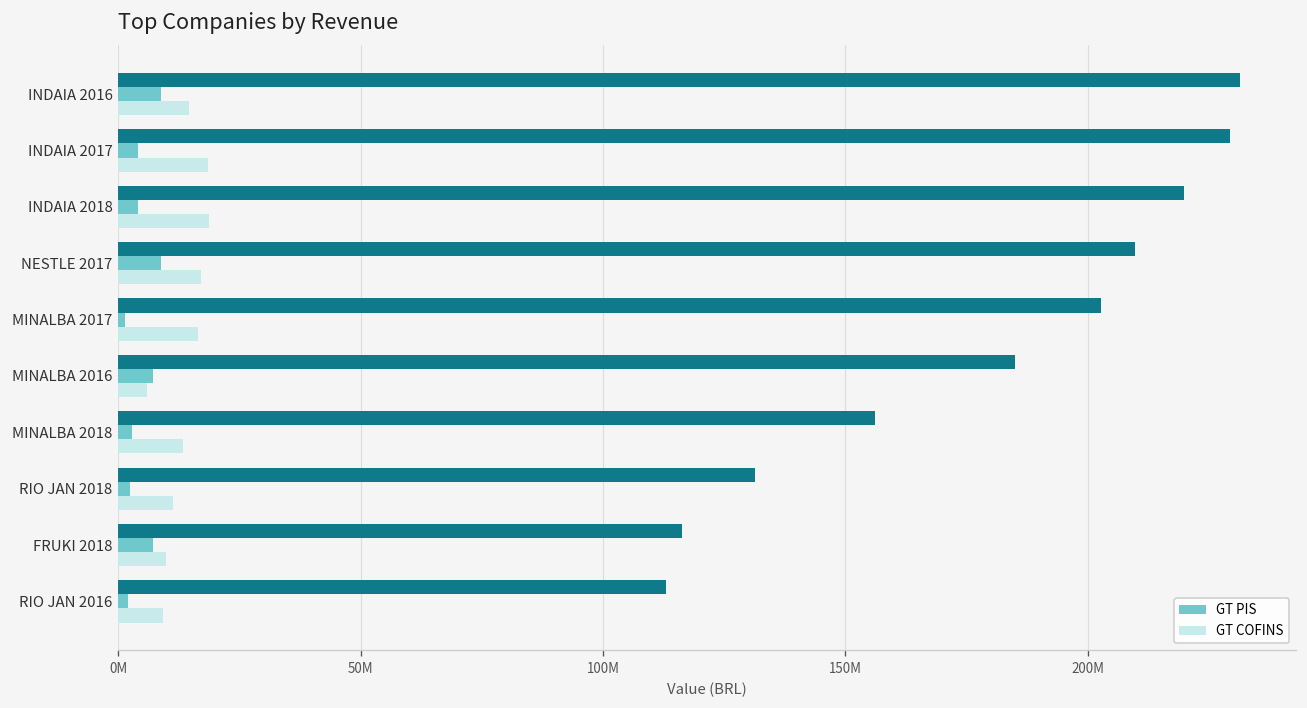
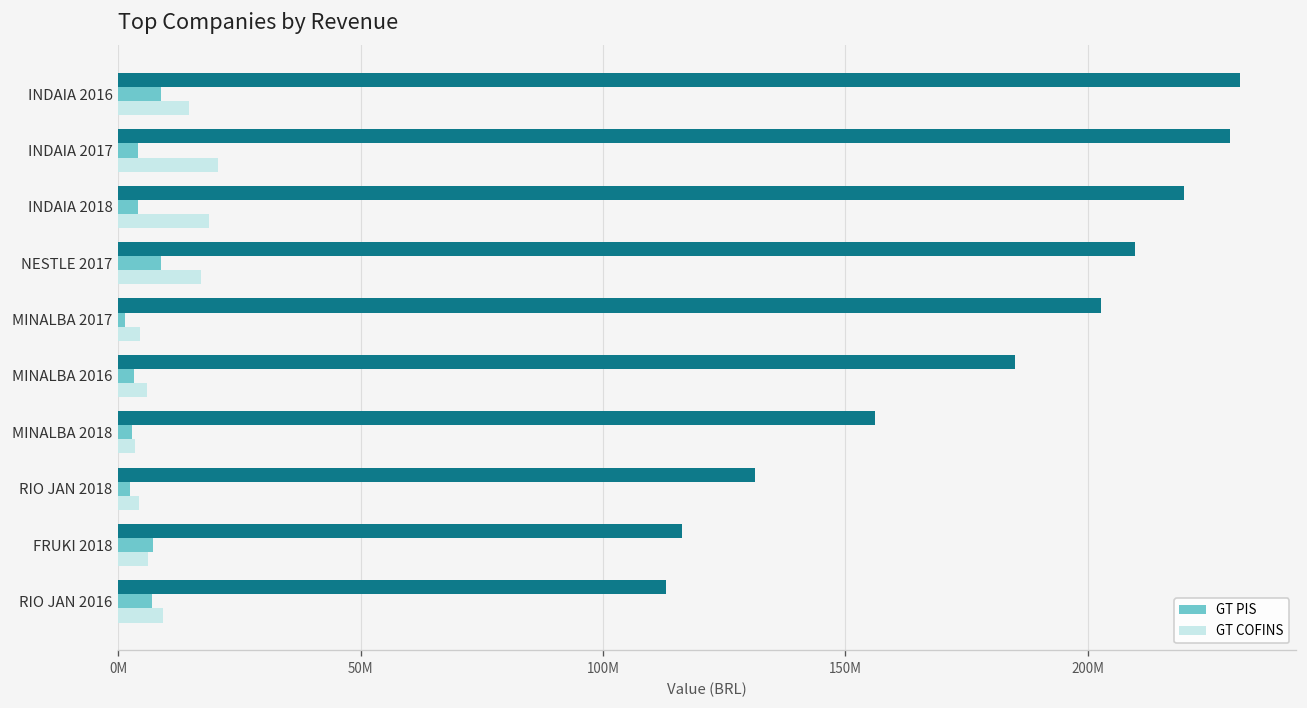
GT COFINS, INDAIA 2017: 19000000 -> 21000000
GT COFINS, MINALBA 2017: 16000000 -> 4000000
GT PIS, MINALBA 2016: 7000000 -> 3000000
GT COFINS, MINALBA 2018: 13000000 -> 3000000
GT COFINS, RIO JAN 2018: 11000000 -> 4000000
GT COFINS, FRUKI 2018: 10000000 -> 6000000
GT PIS, RIO JAN 2016: 2000000 -> 7000000
